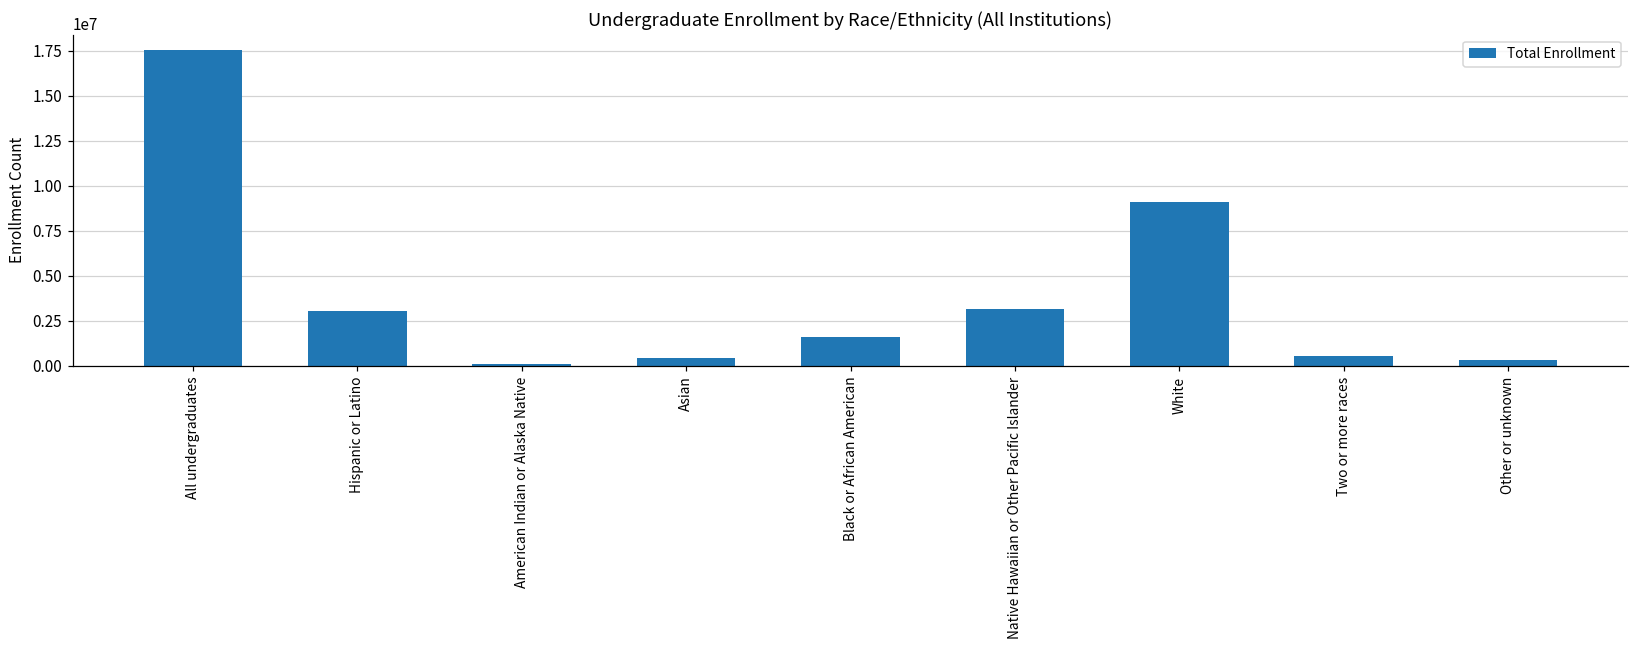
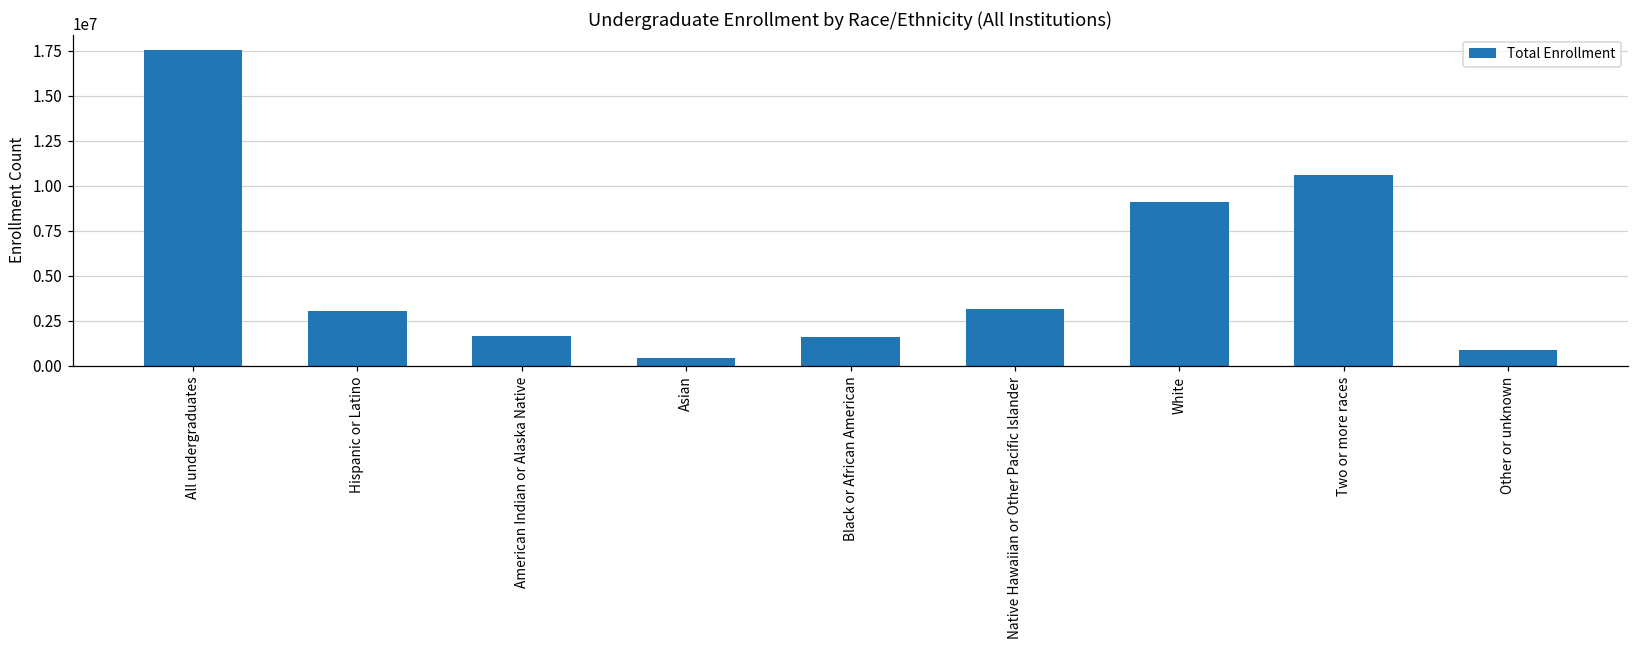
American Indian or Alaska Native: 100000 -> 1700000
Two or more races: 500000 -> 10600000
Other or unknown: 300000 -> 900000
